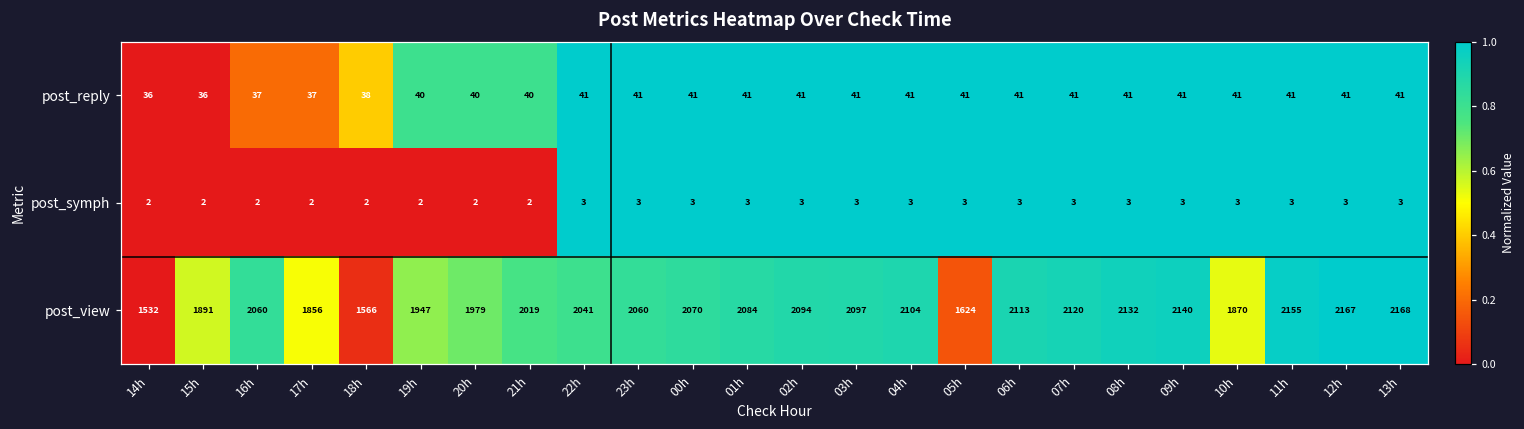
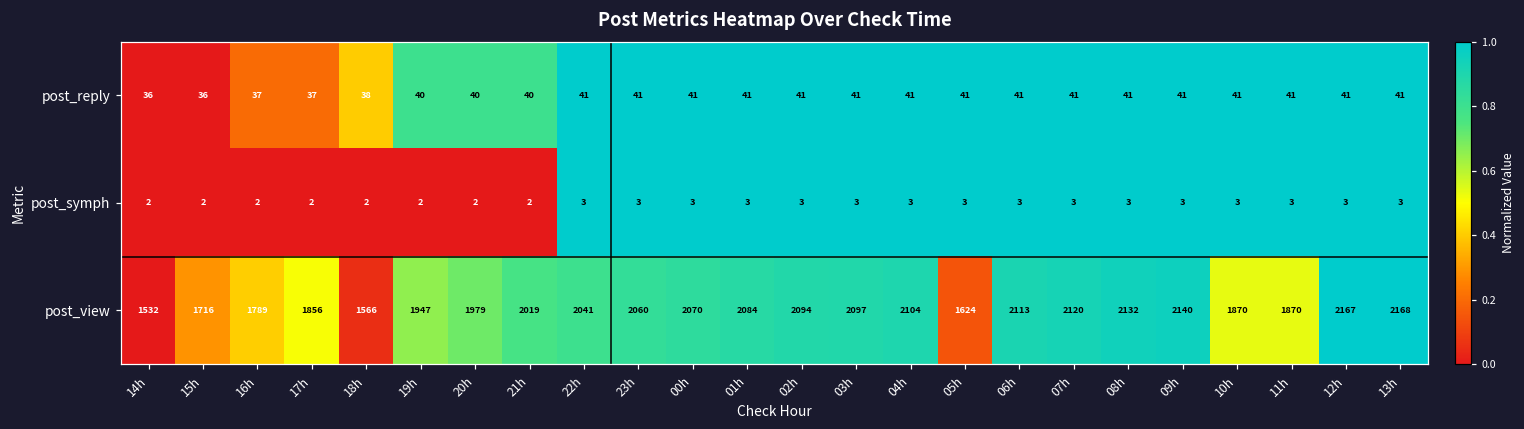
post_view, 15h: 1891 -> 1716
post_view, 16h: 2060 -> 1789
post_view, 11h: 2155 -> 1870
